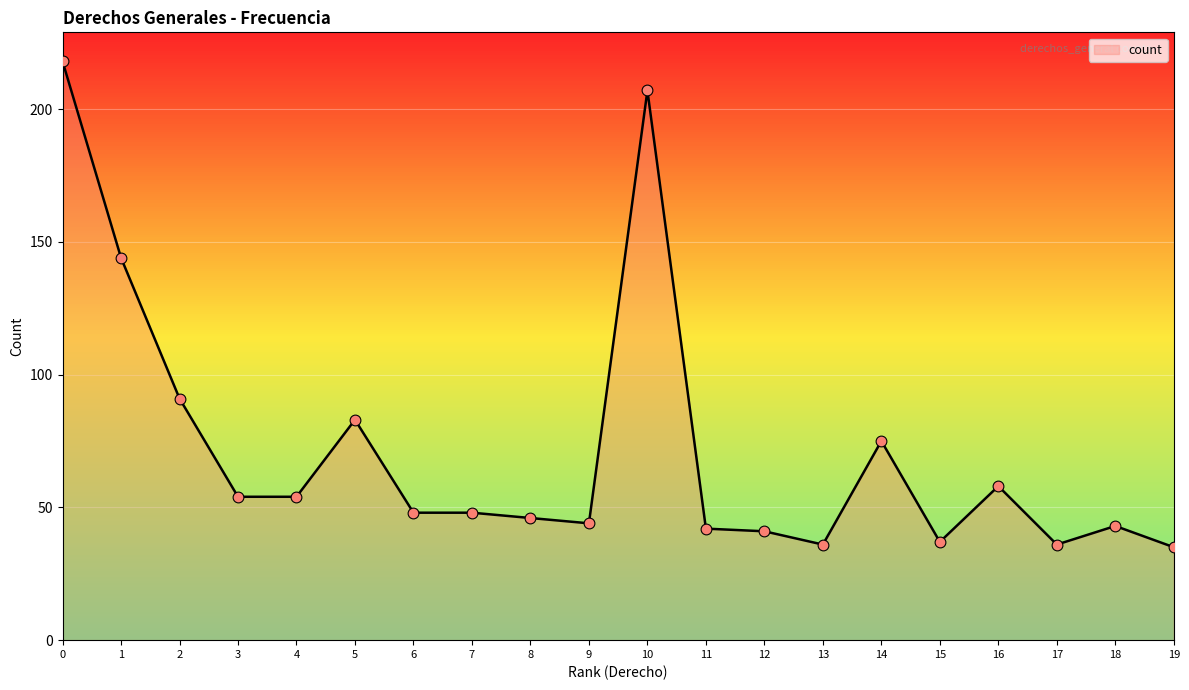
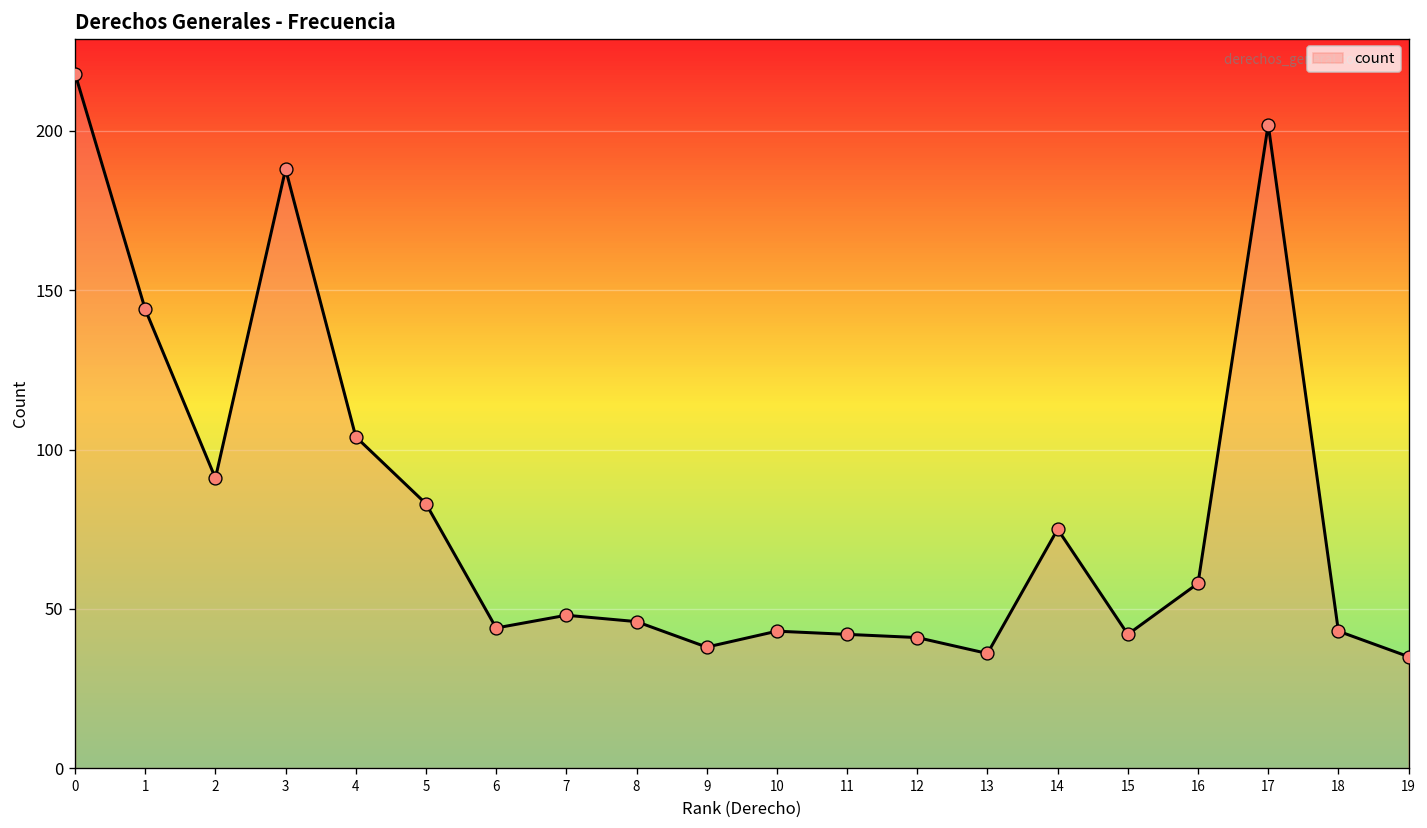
3: 54 -> 188
4: 54 -> 104
6: 48 -> 44
9: 44 -> 38
10: 207 -> 43
15: 37 -> 42
17: 36 -> 202
